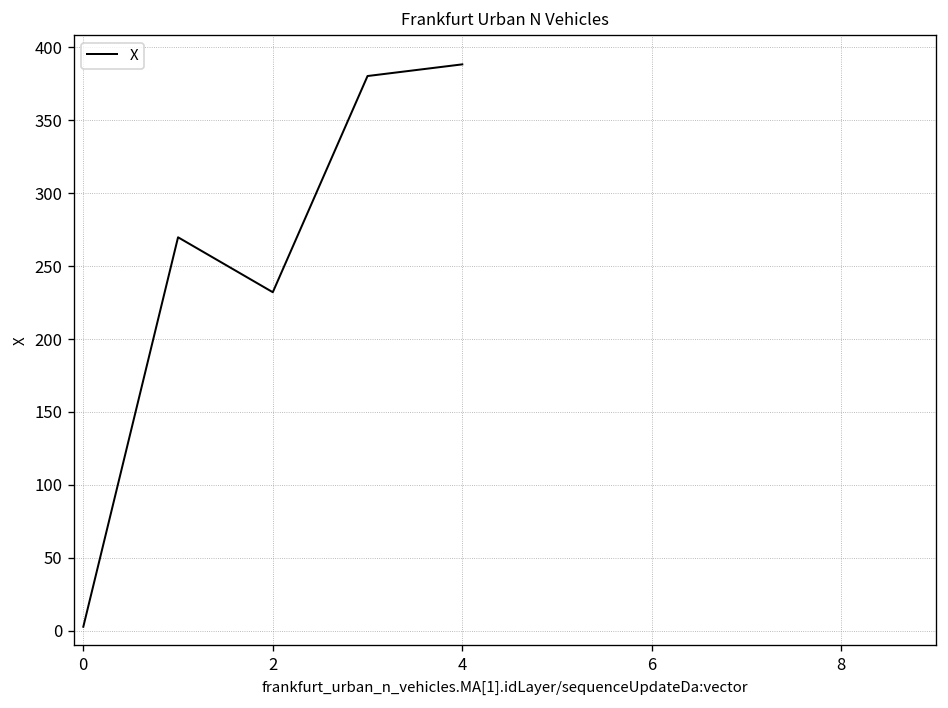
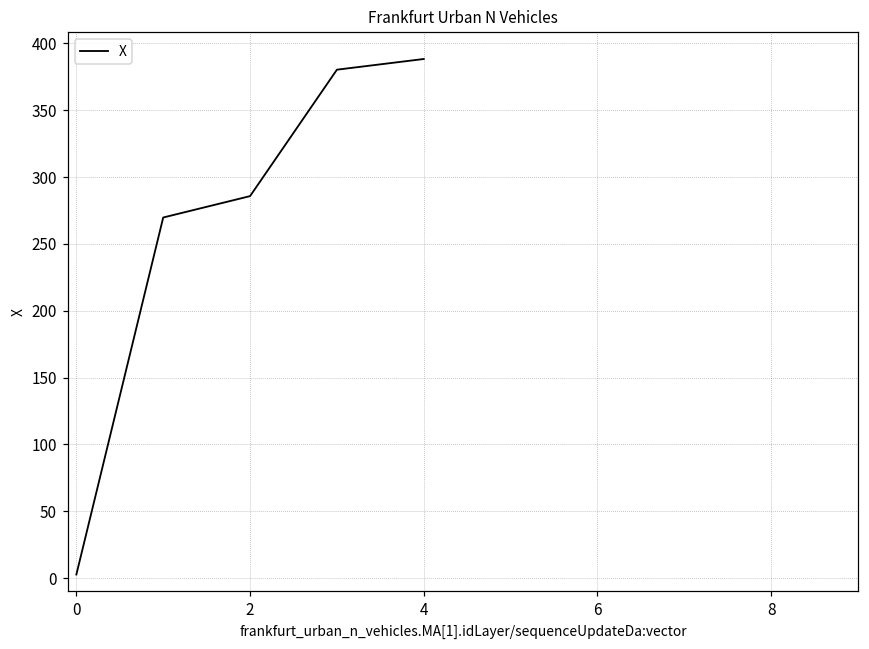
2: 232 -> 286
